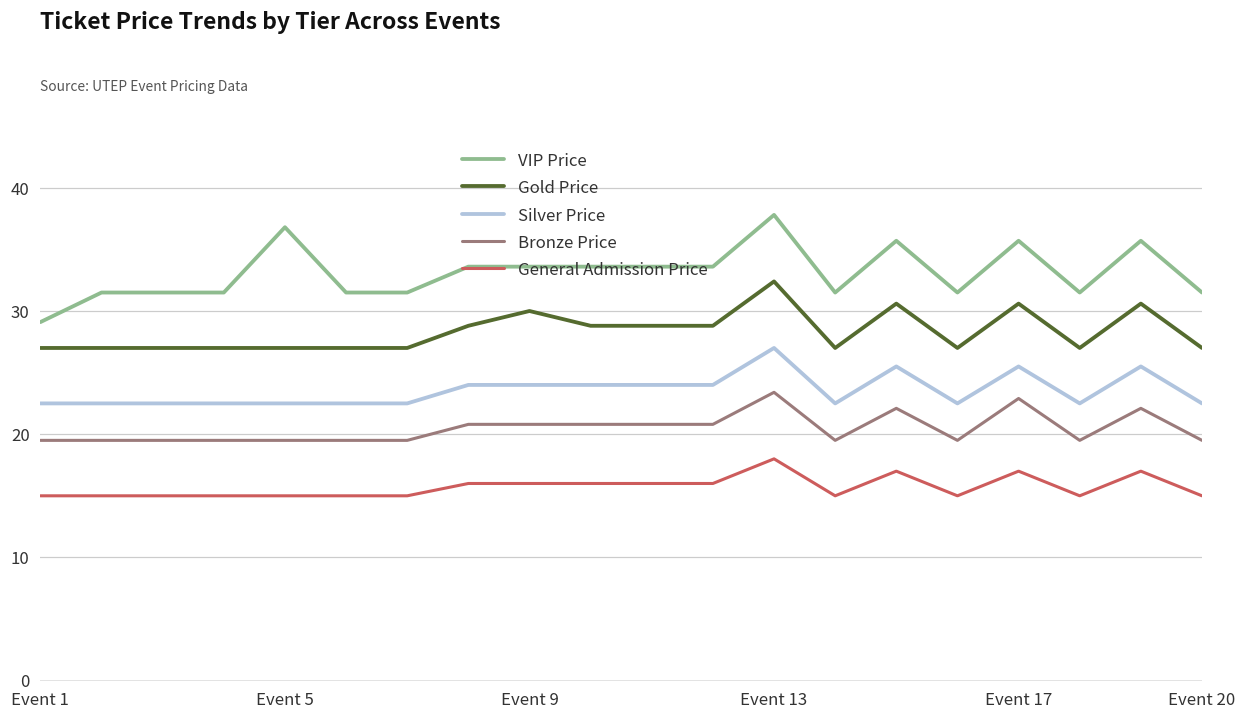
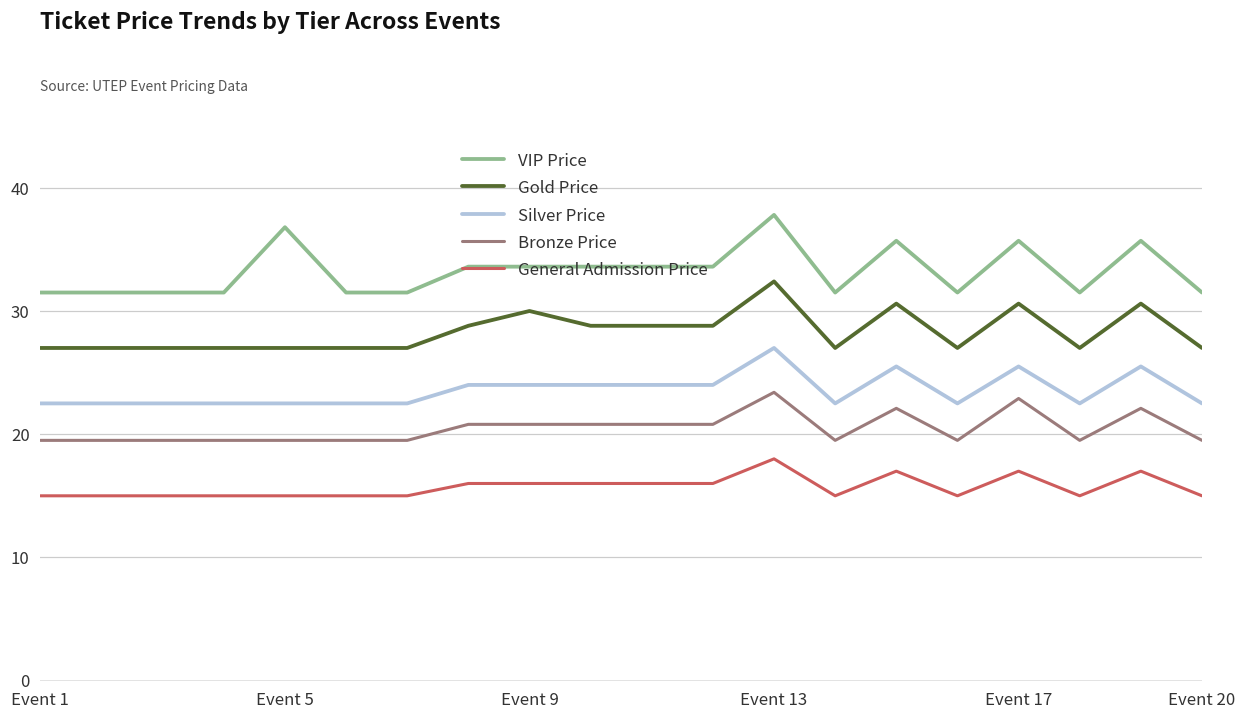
VIP Price, Event 1: 29.1 -> 31.5
